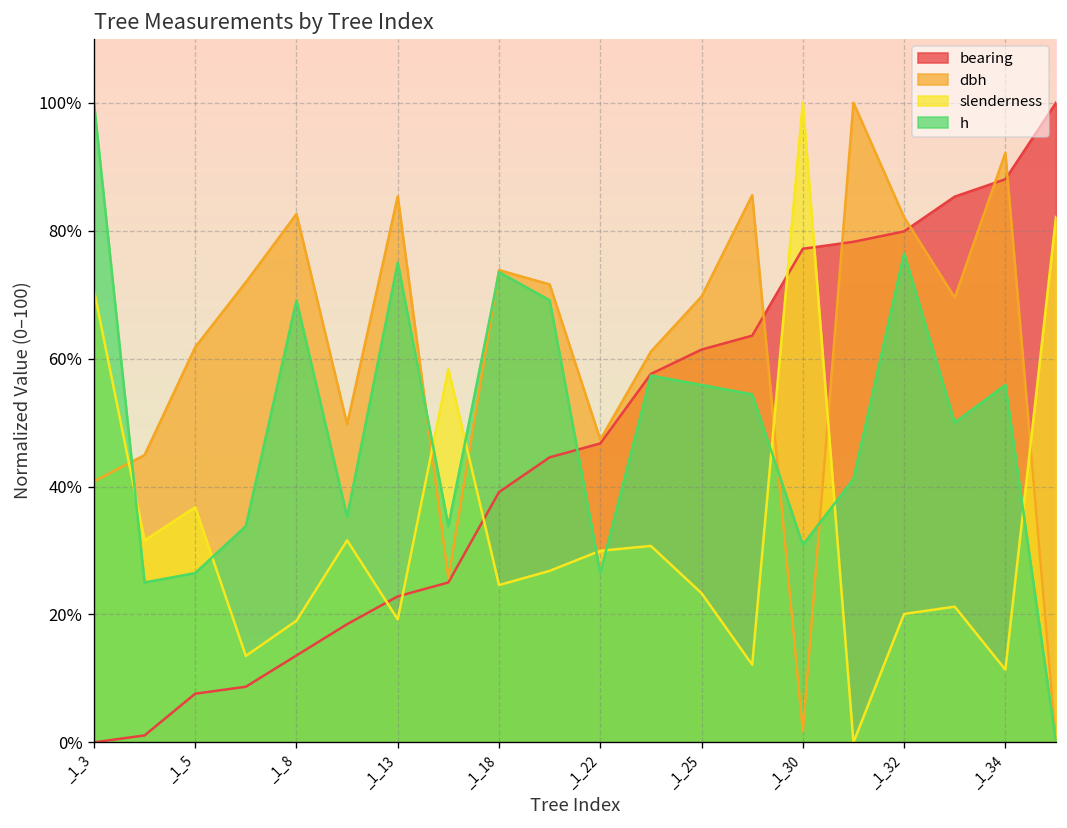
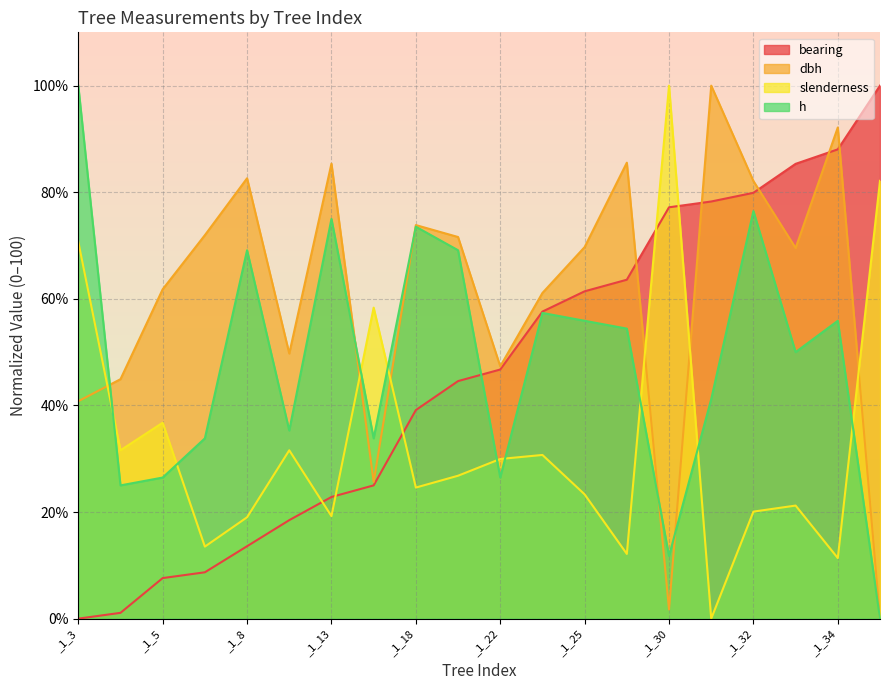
h, _1_30: 31% -> 12%
